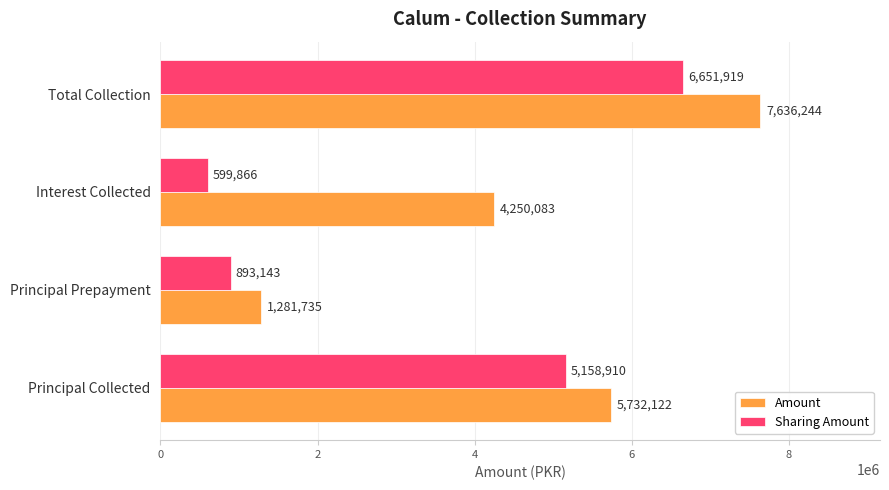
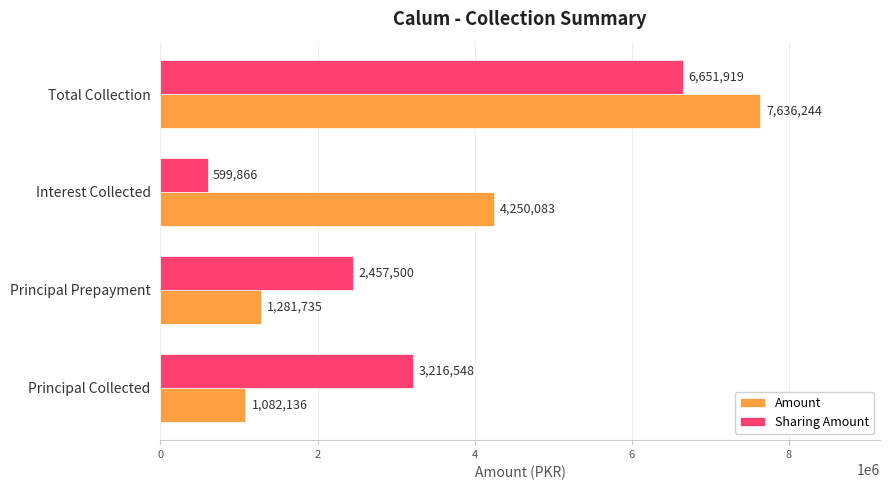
Sharing Amount, Principal Prepayment: 893,143 -> 2,457,500
Sharing Amount, Principal Collected: 5,158,910 -> 3,216,548
Amount, Principal Collected: 5,732,122 -> 1,082,136
